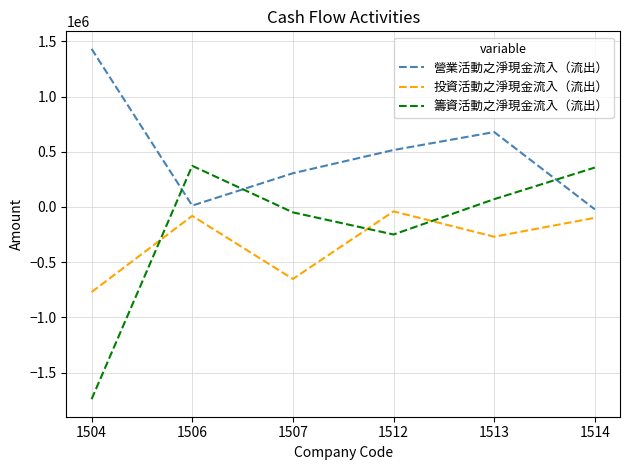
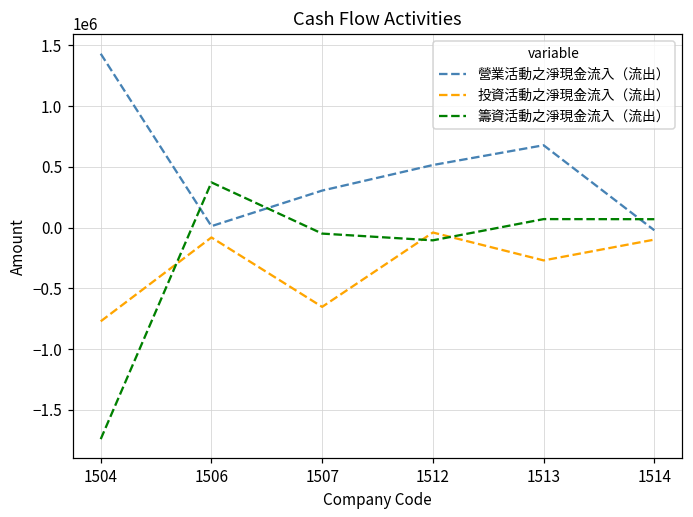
籌資活動之淨現金流入（流出）, 1512: -250000 -> -100000
籌資活動之淨現金流入（流出）, 1514: 360000 -> 70000
